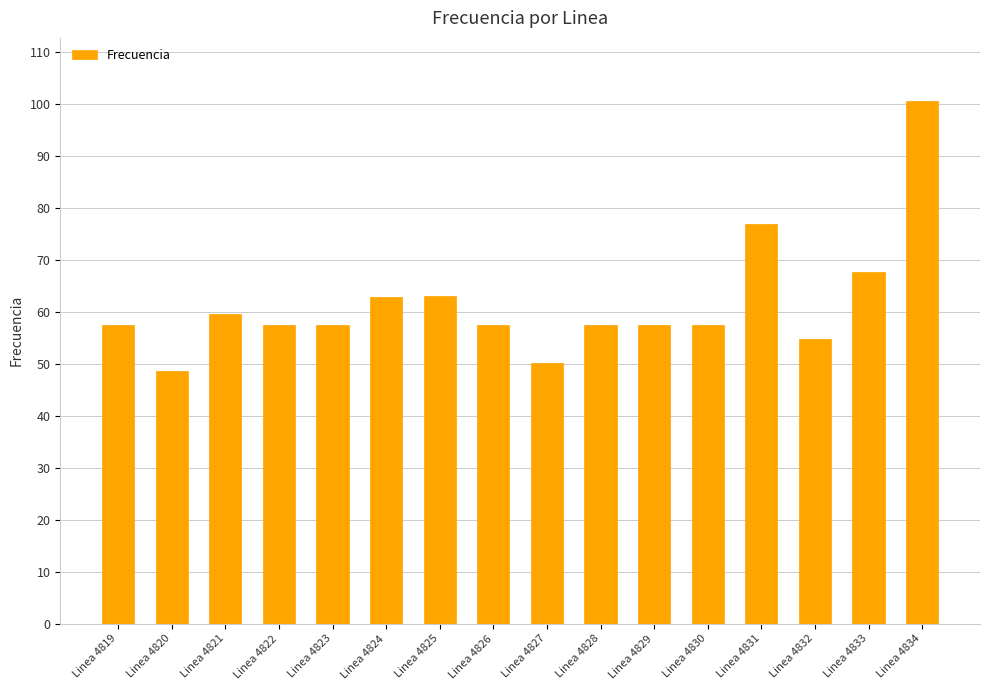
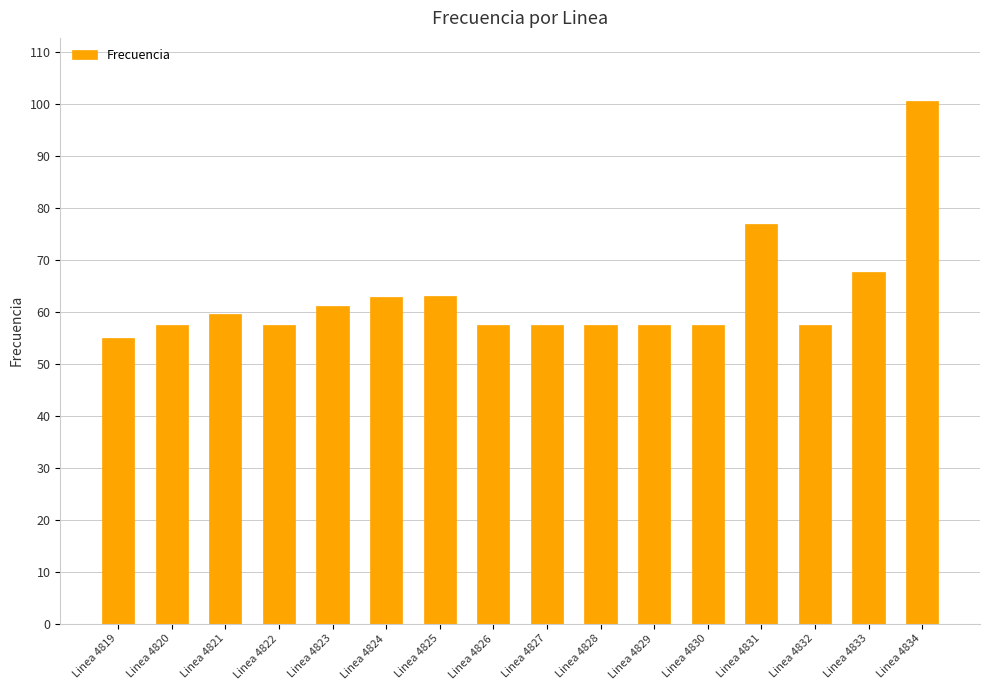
Linea 4819: 58 -> 55
Linea 4820: 49 -> 58
Linea 4823: 58 -> 61
Linea 4827: 50 -> 58
Linea 4832: 55 -> 58
